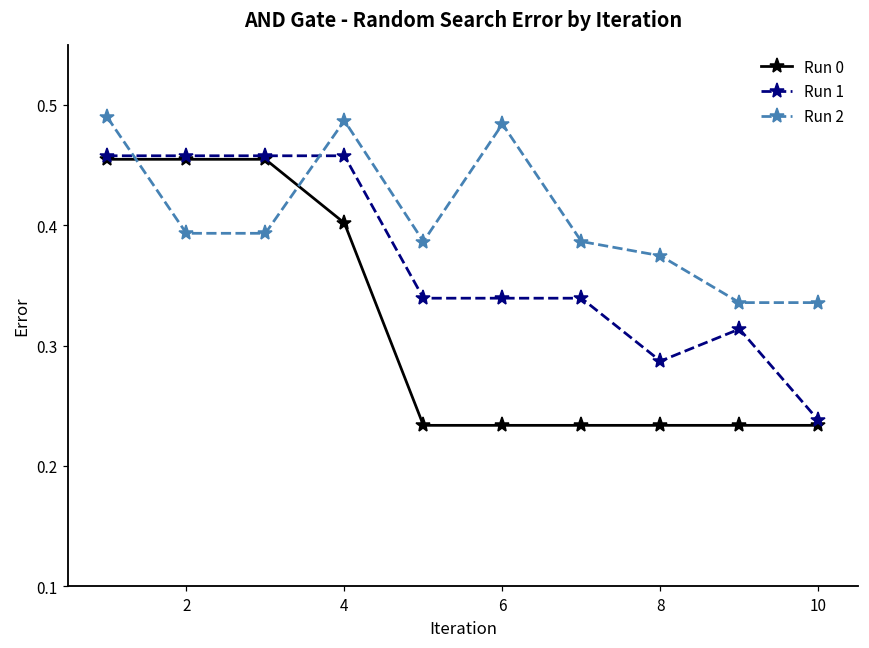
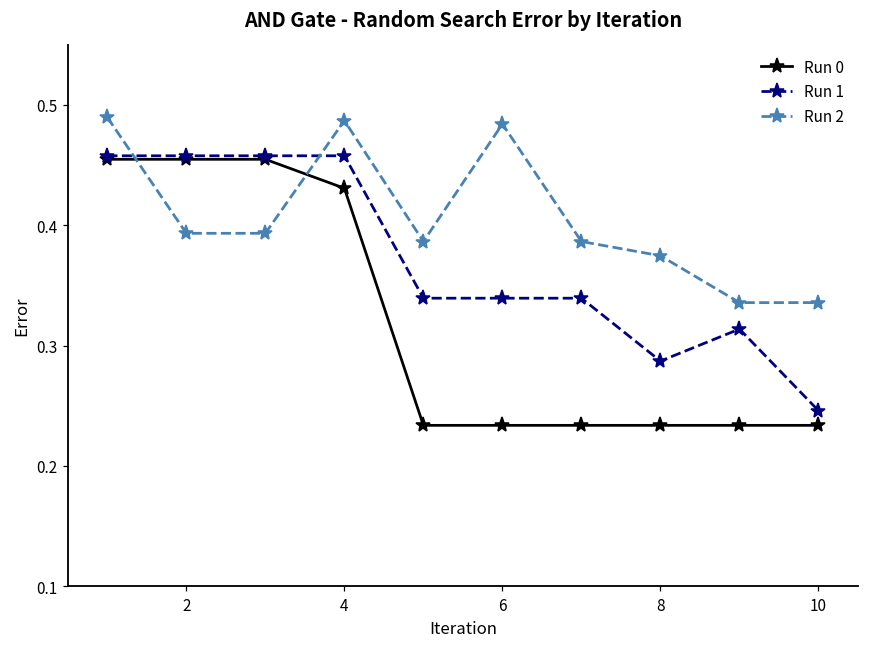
Run 0, 4: 0.402 -> 0.431
Run 1, 10: 0.238 -> 0.246
